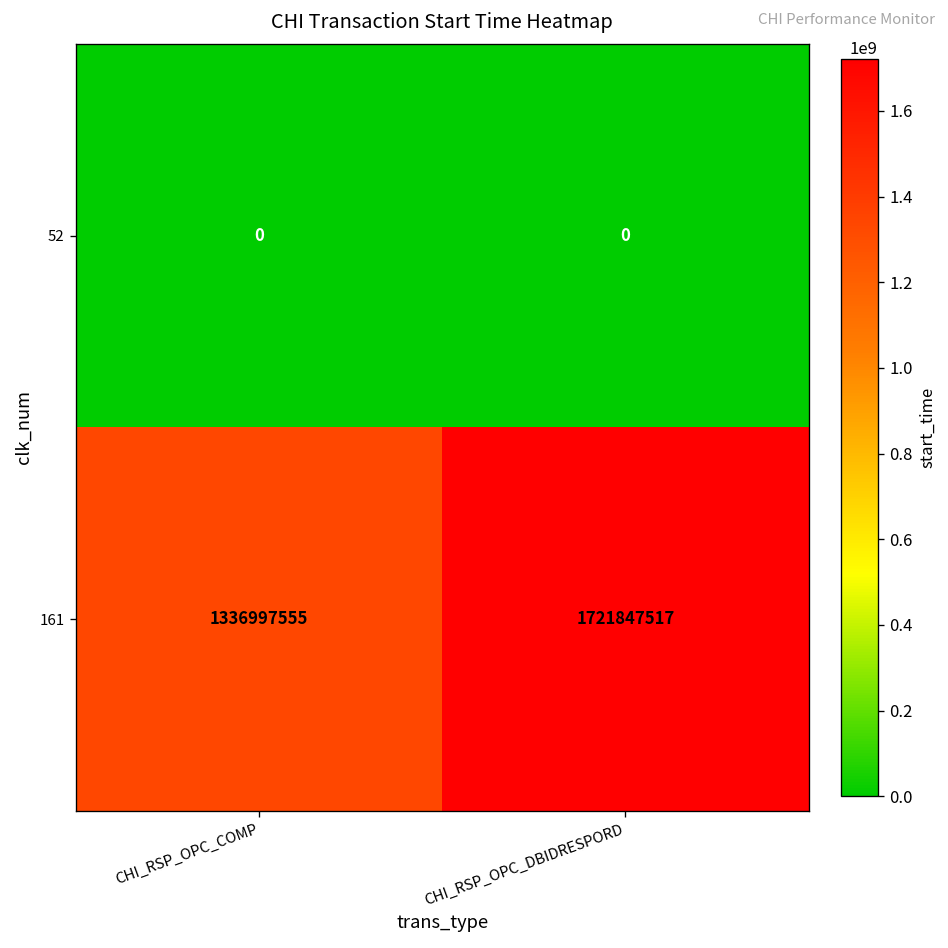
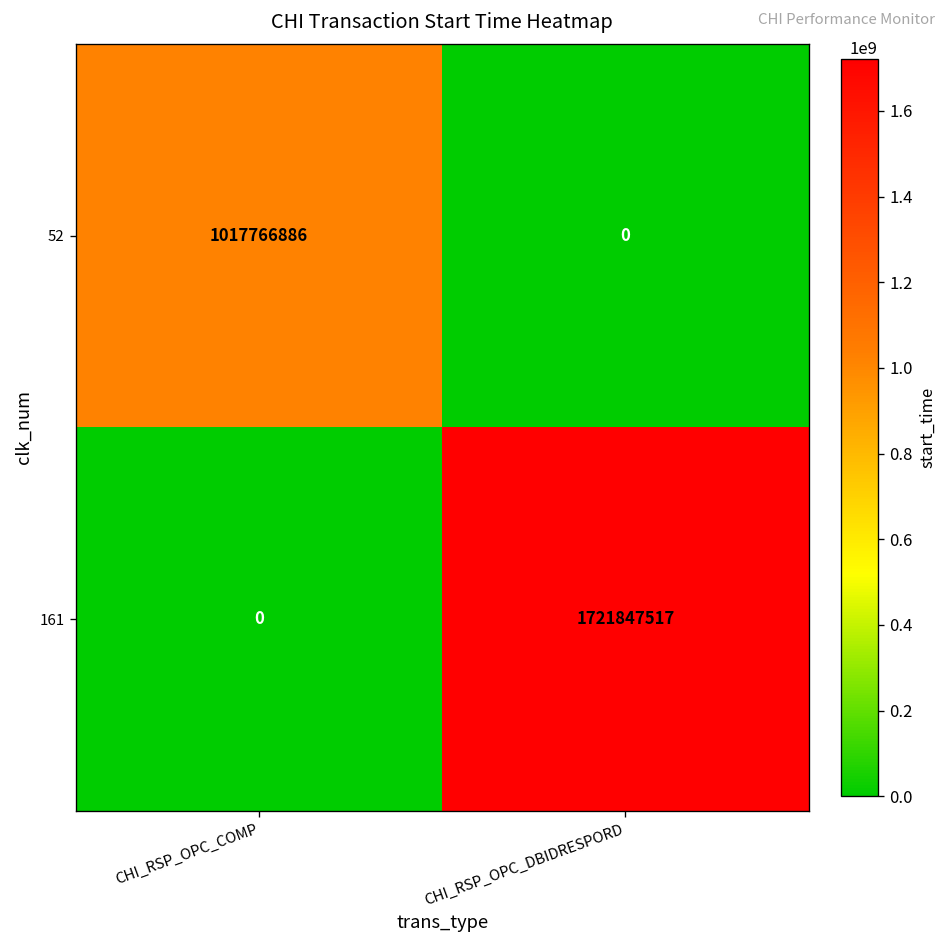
52, CHI_RSP_OPC_COMP: 0 -> 1017766886
161, CHI_RSP_OPC_COMP: 1336997555 -> 0
